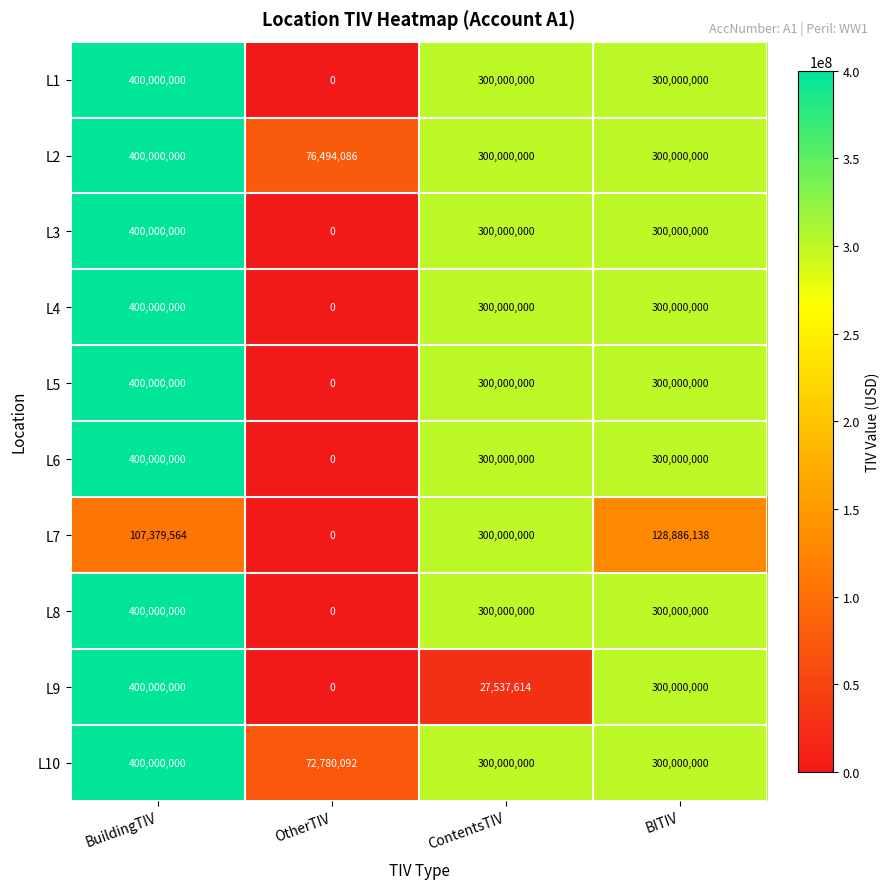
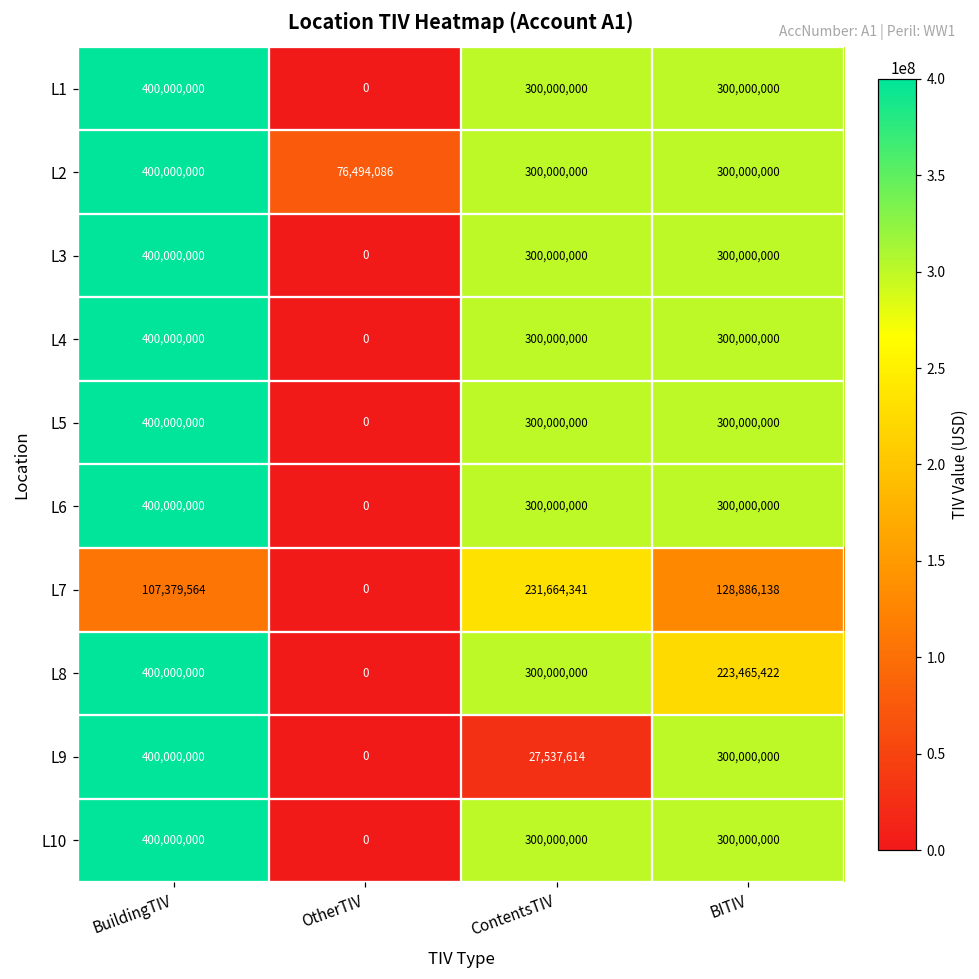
L7, ContentsTIV: 300,000,000 -> 231,664,341
L8, BITIV: 300,000,000 -> 223,465,422
L10, OtherTIV: 72,780,092 -> 0
